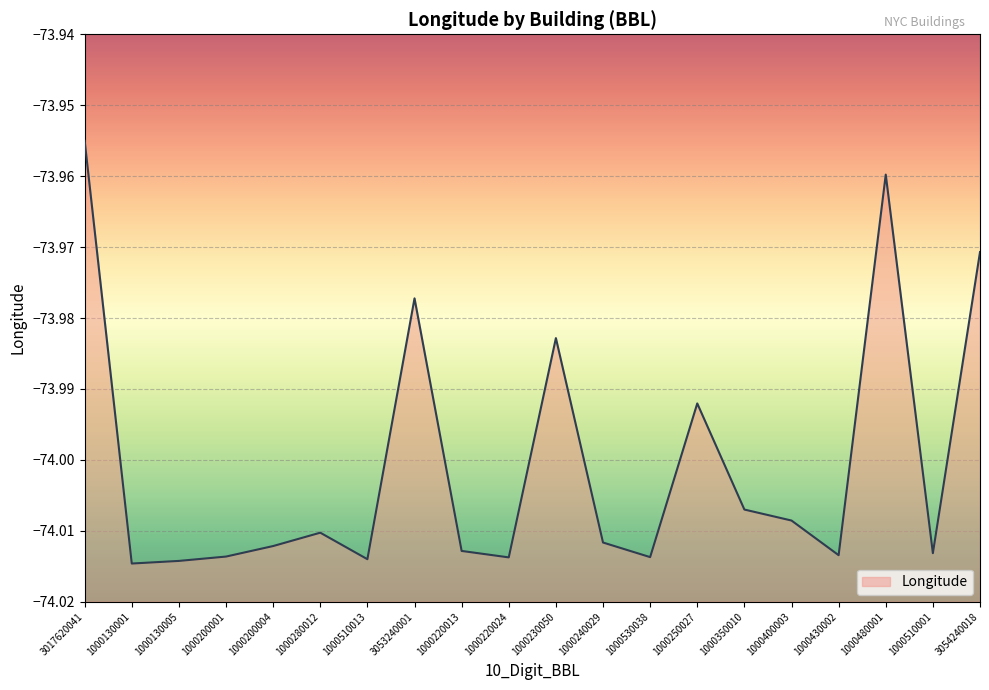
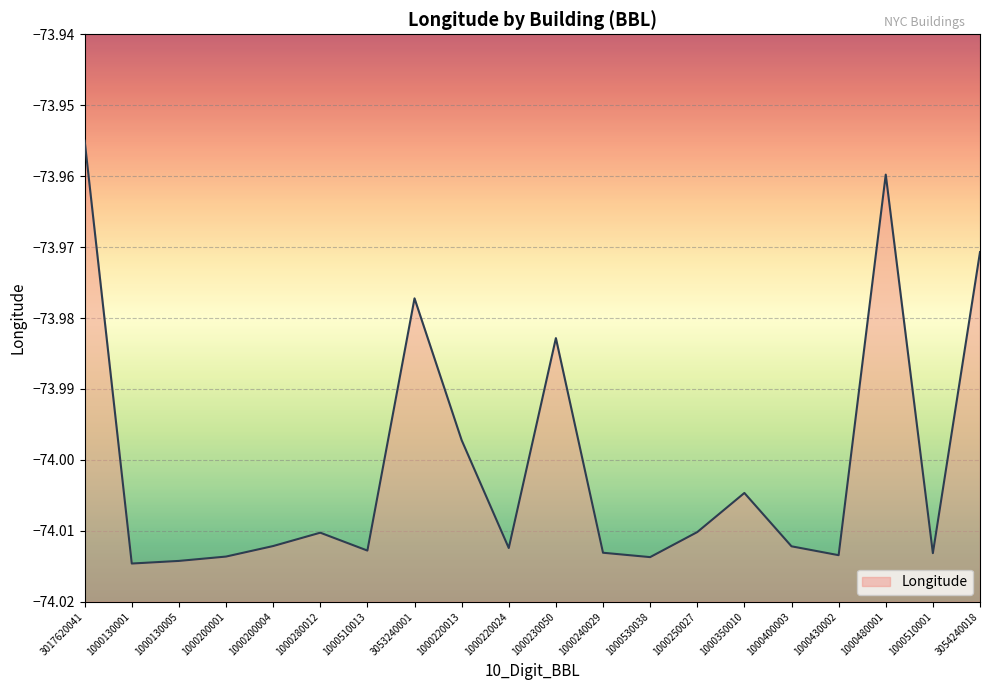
1000510013: -74.014 -> -74.013
1000220013: -74.013 -> -73.997
1000220024: -74.014 -> -74.012
1000240029: -74.012 -> -74.013
1000250027: -73.992 -> -74.010
1000350010: -74.007 -> -74.005
1000400003: -74.009 -> -74.012
